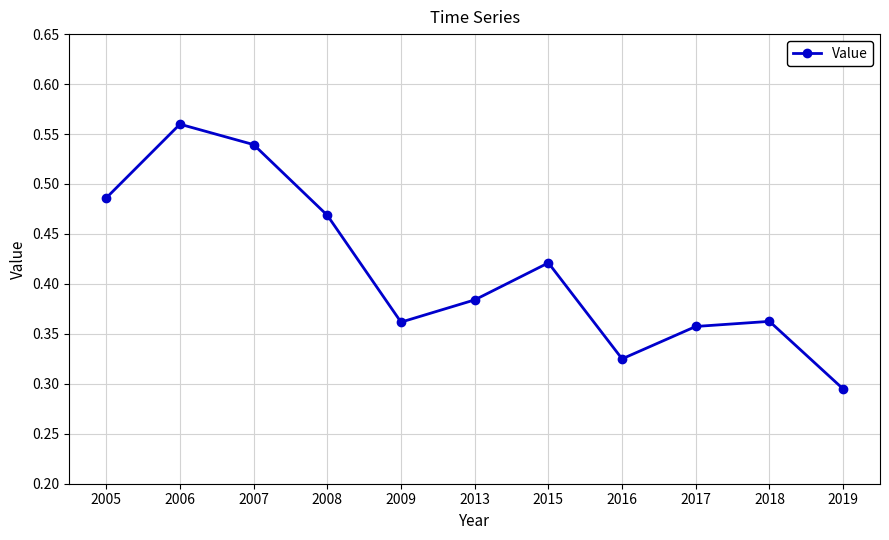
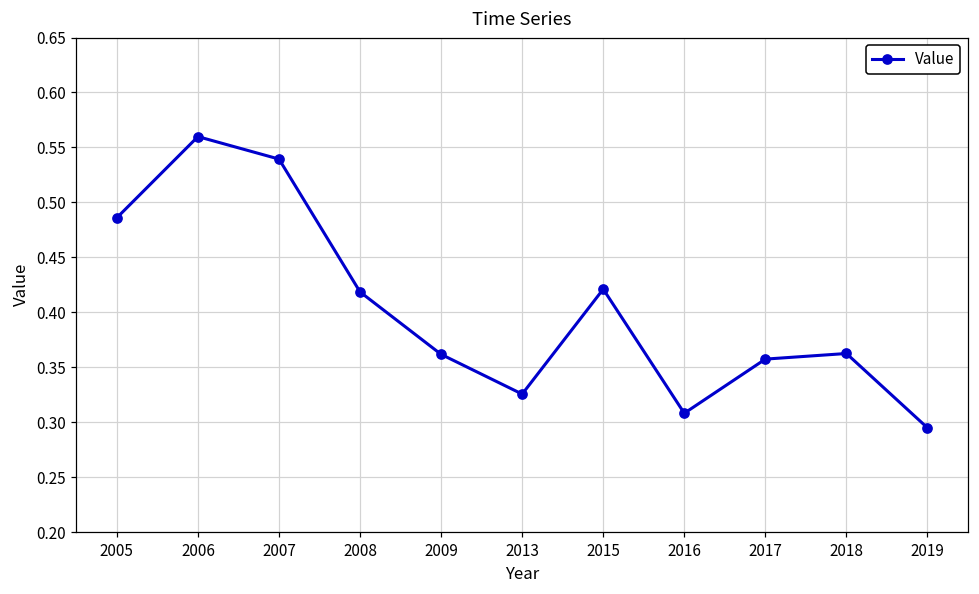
2008: 0.47 -> 0.42
2013: 0.38 -> 0.33
2016: 0.32 -> 0.31
